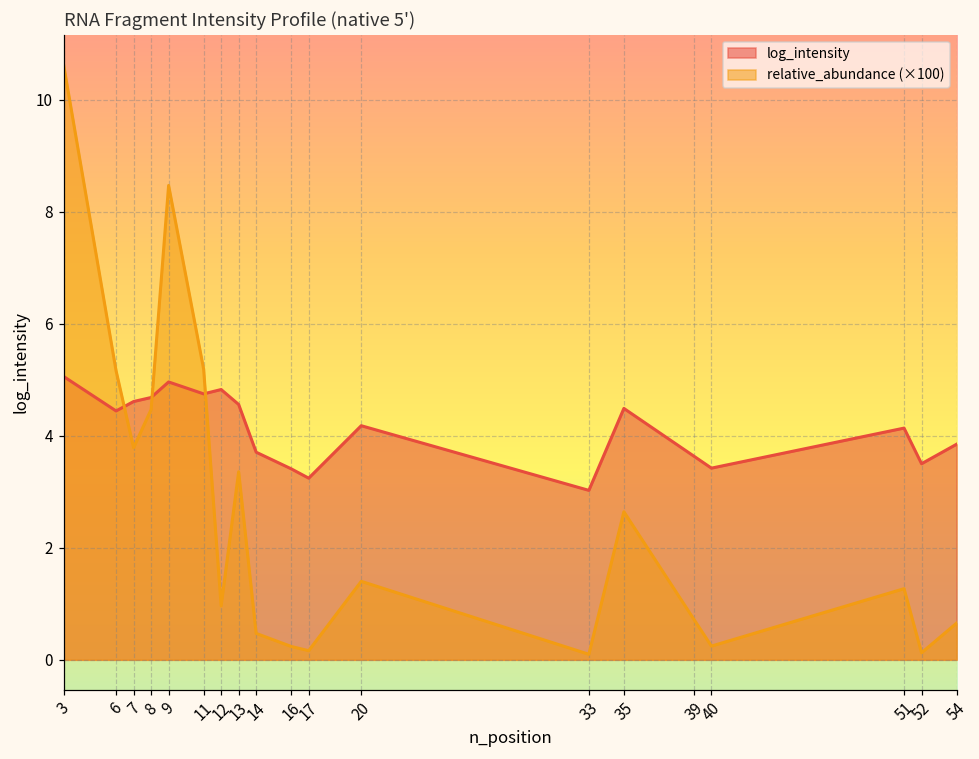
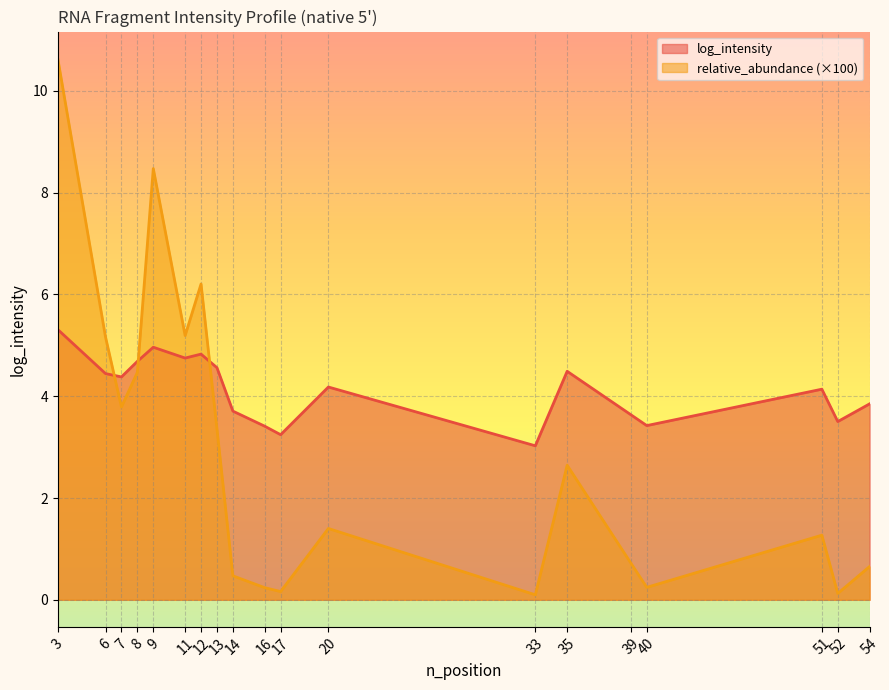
log_intensity, 3: 5.1 -> 5.3
log_intensity, 7: 4.6 -> 4.4
relative_abundance (×100), 12: 1.0 -> 6.2
